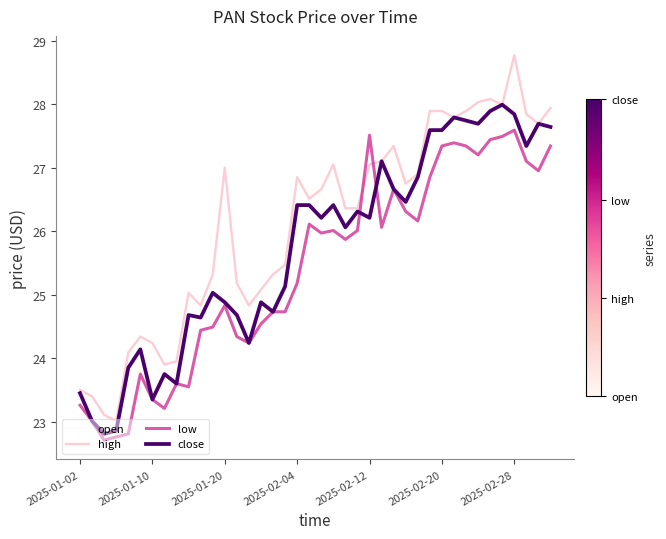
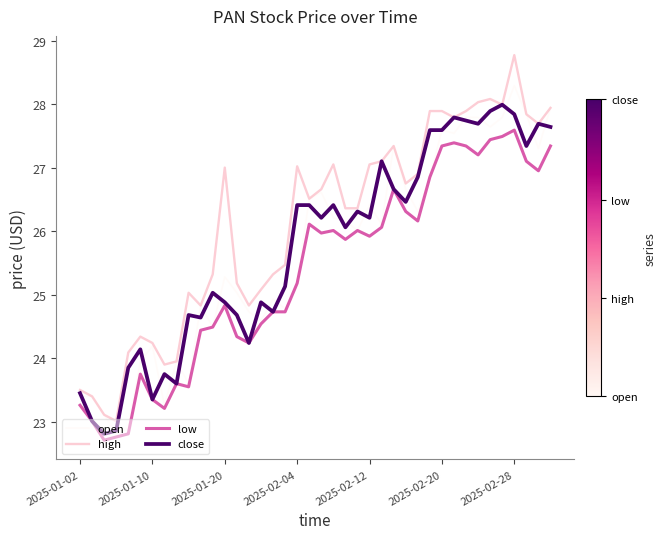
high, 2025-02-04: 26.9 -> 27.0
low, 2025-02-12: 27.5 -> 25.9
